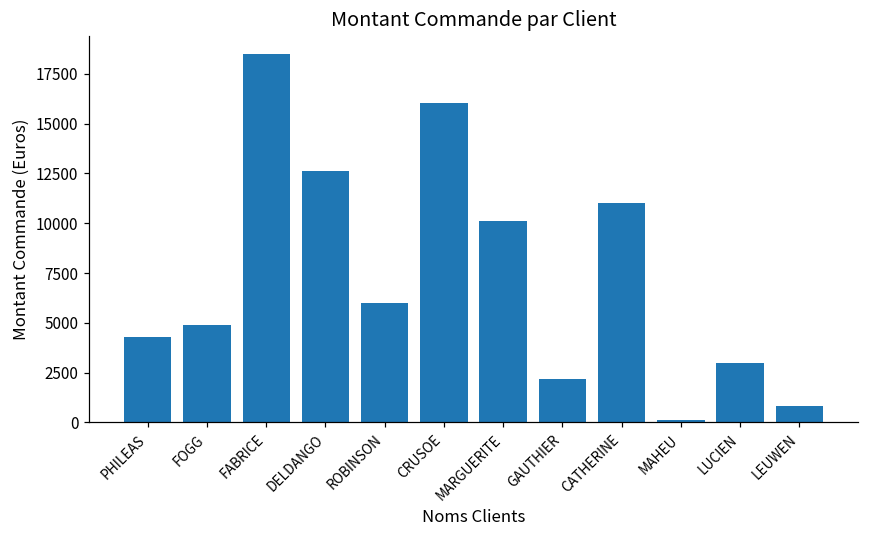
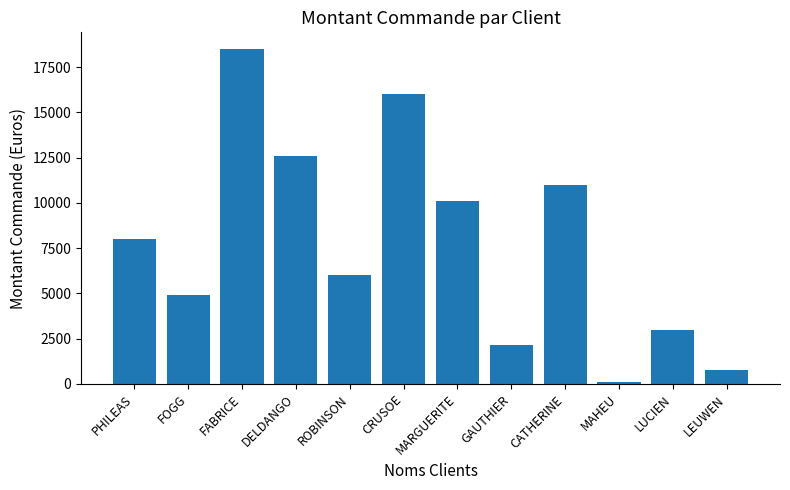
PHILEAS: 4300 -> 8000
